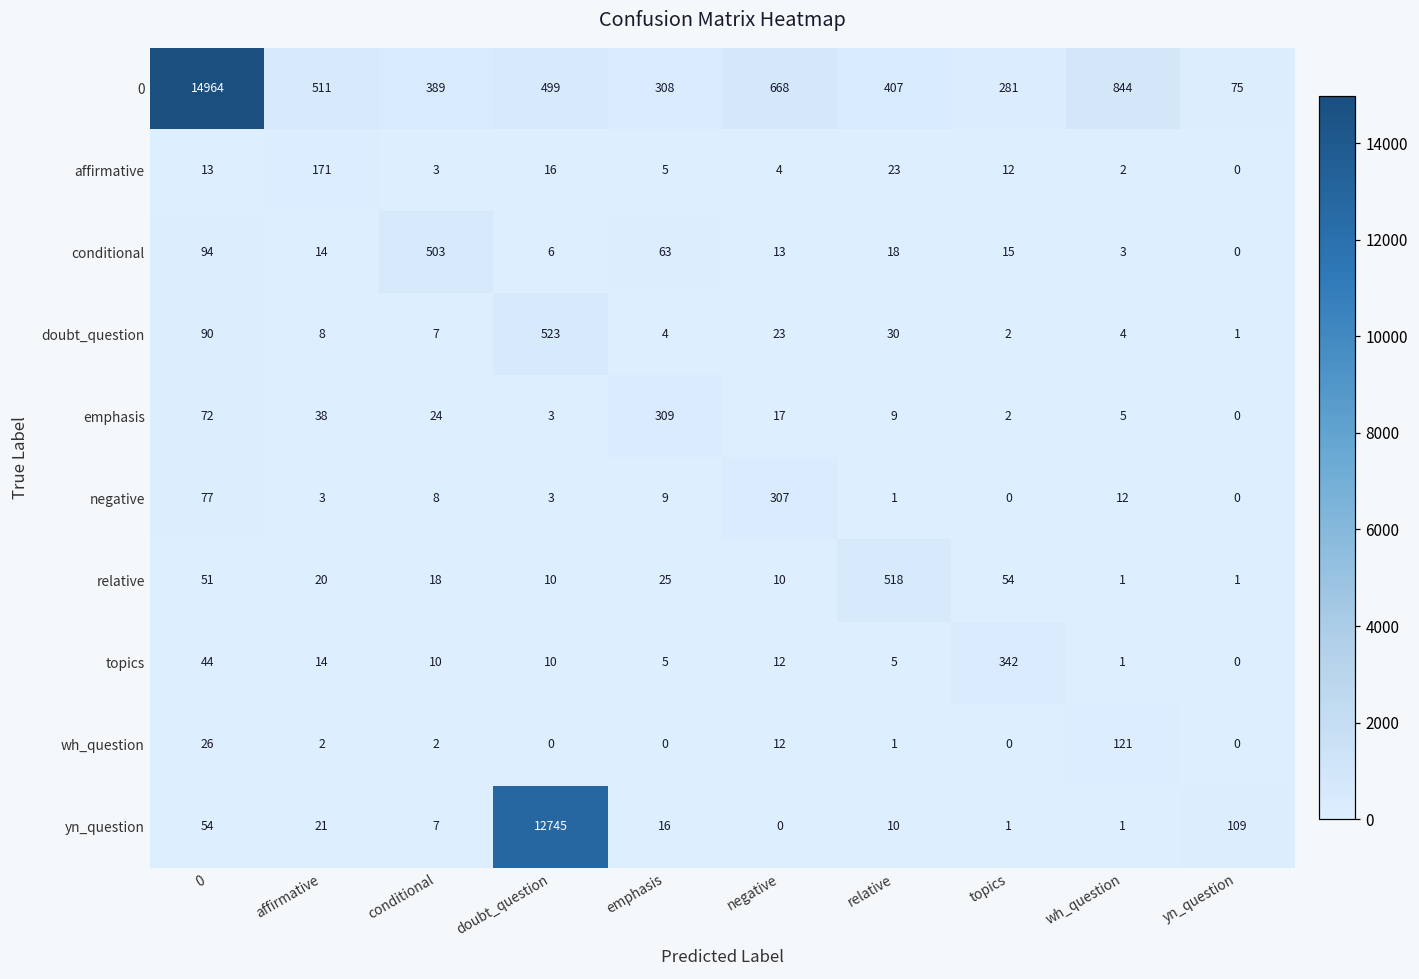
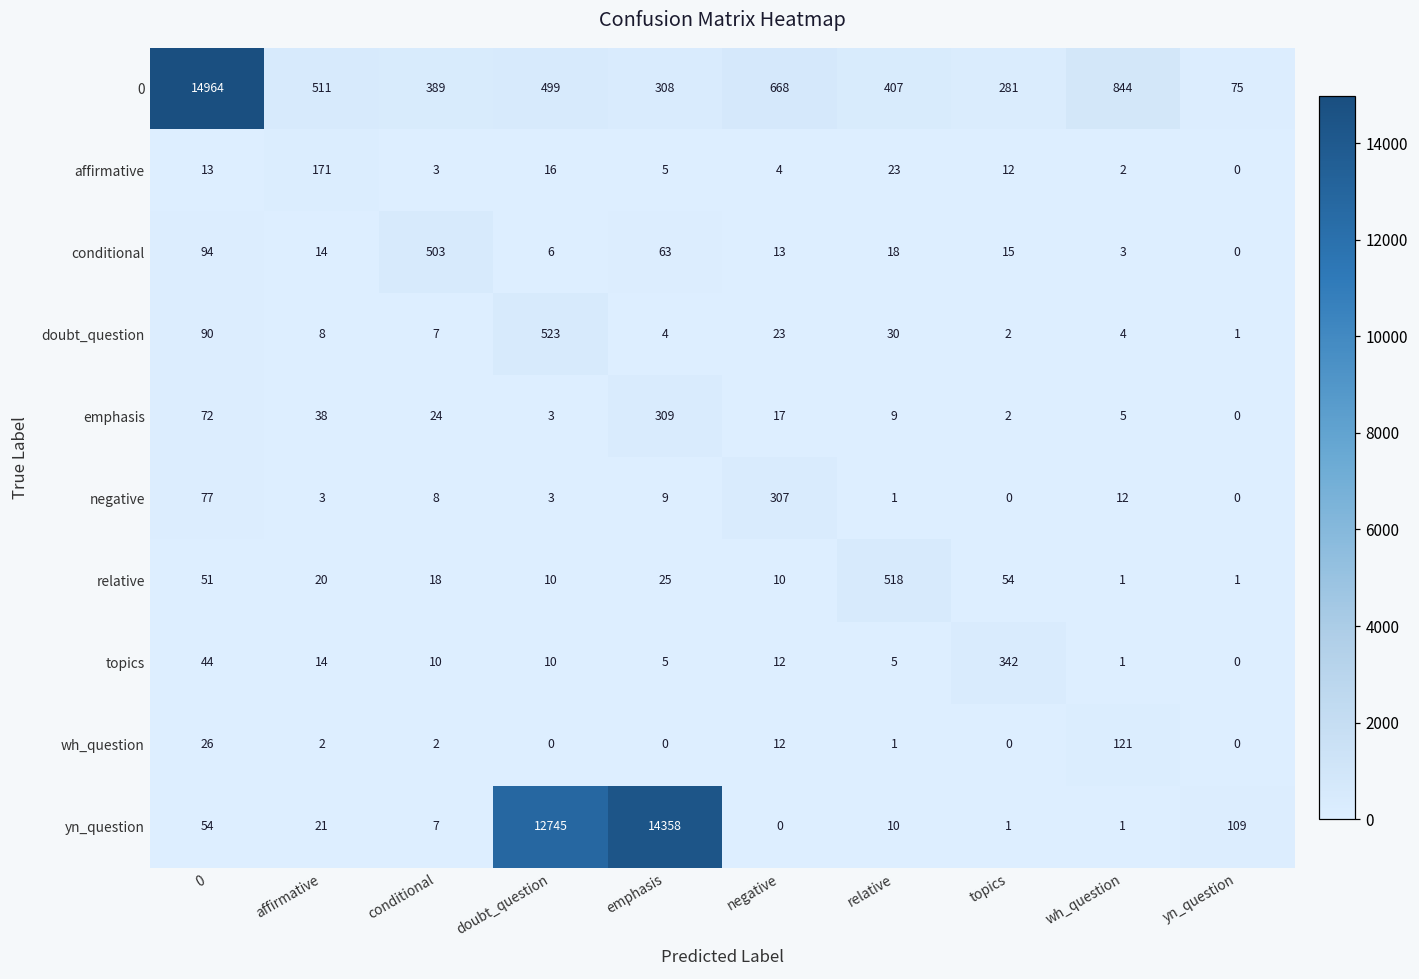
yn_question, emphasis: 16 -> 14358
